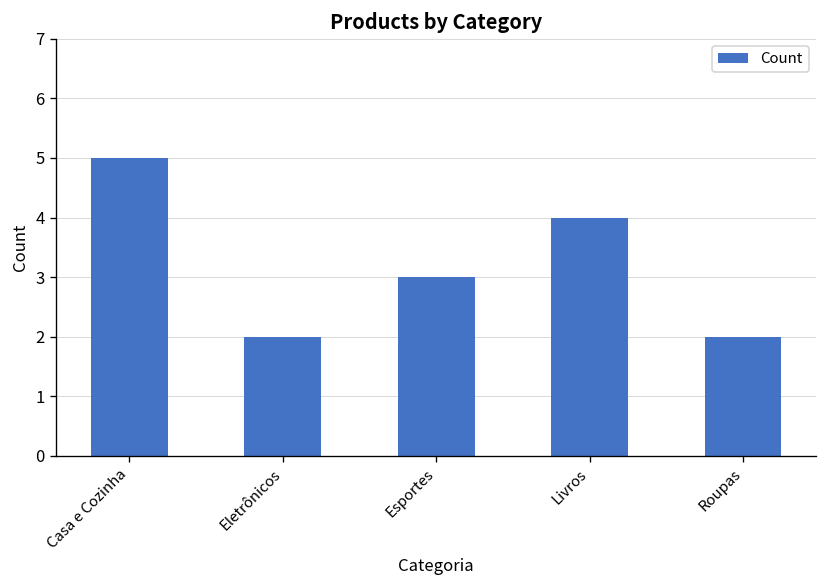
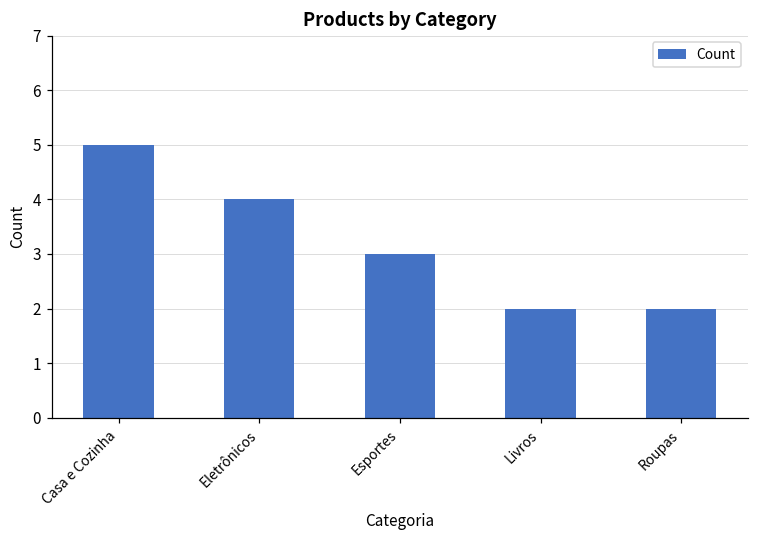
Eletrônicos: 2 -> 4
Livros: 4 -> 2
